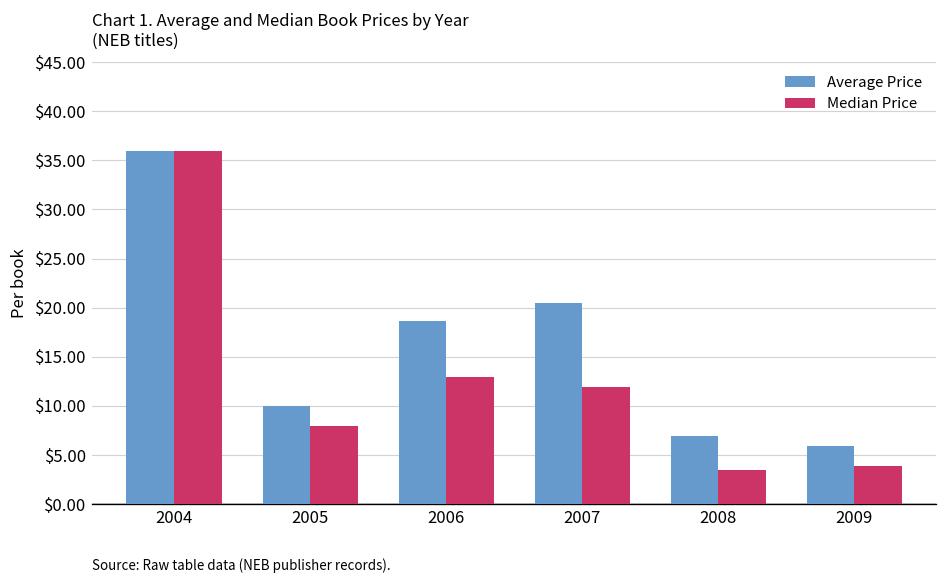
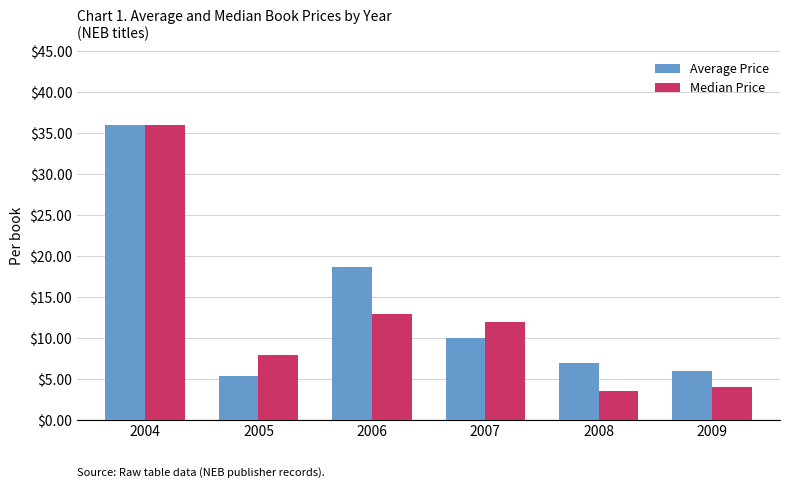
Average Price, 2005: $10 -> $5
Average Price, 2007: $20 -> $10
